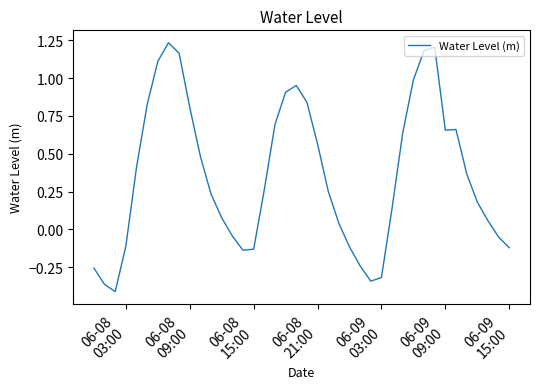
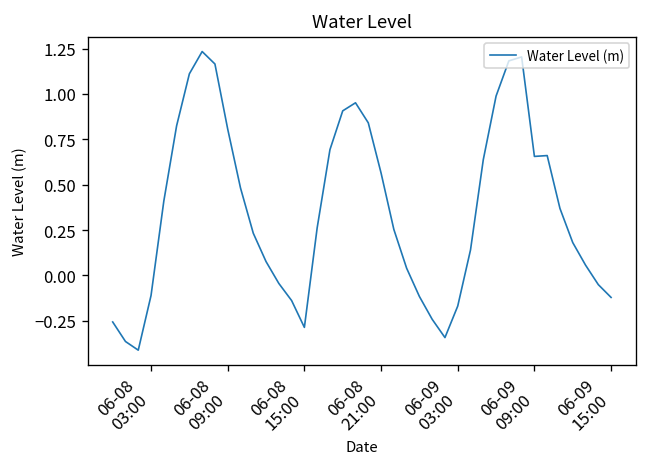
06-08 15:00: -0.13 -> -0.29
06-09 03:00: -0.32 -> -0.17
